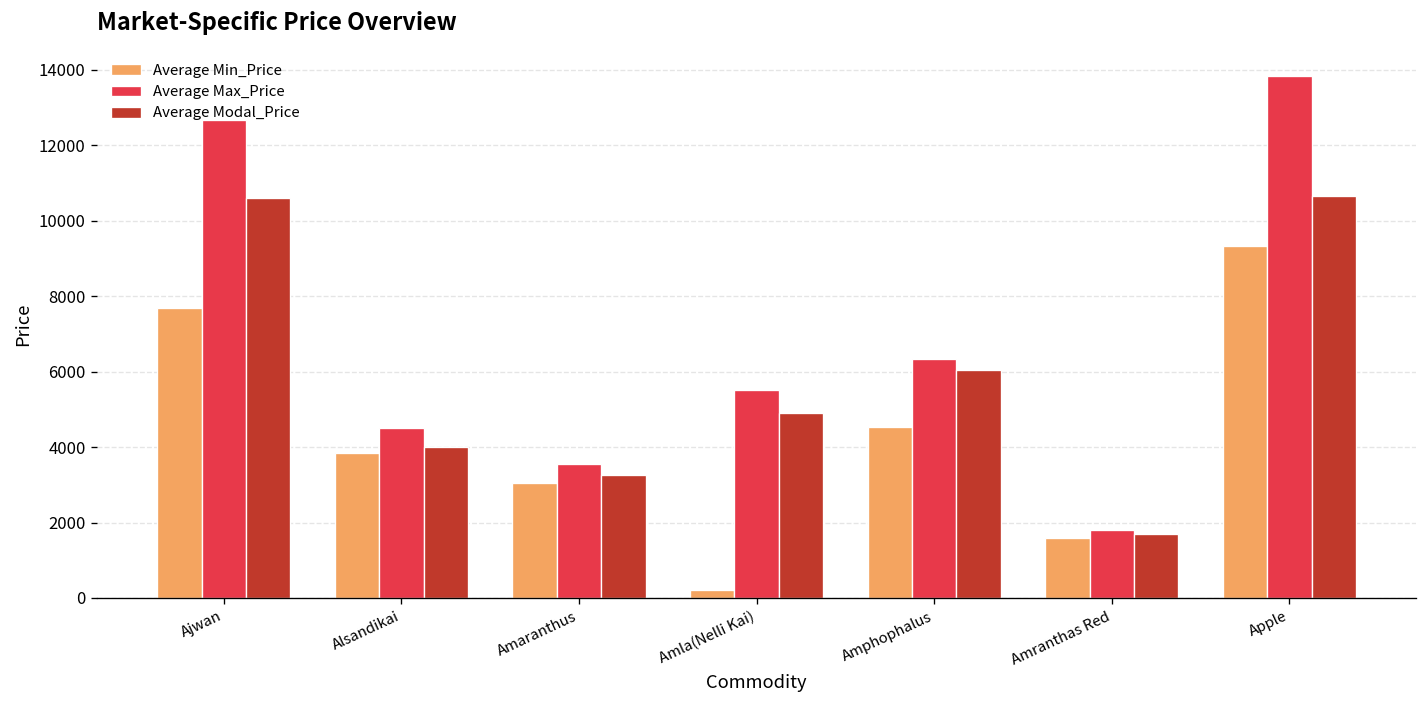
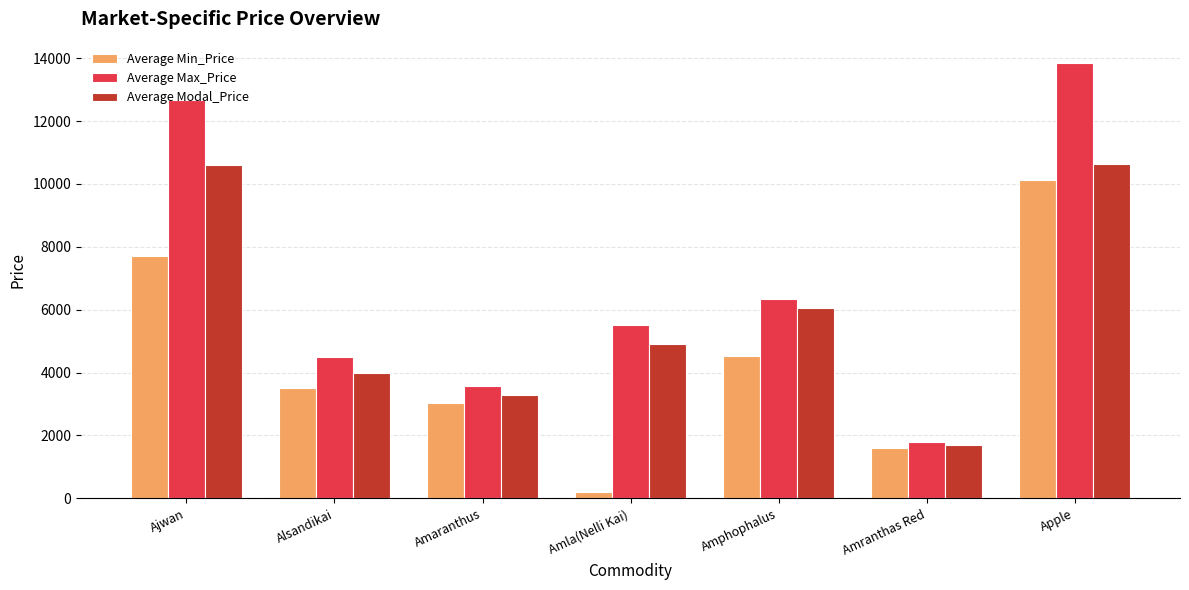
Average Min_Price, Alsandikai: 3800 -> 3500
Average Min_Price, Apple: 9300 -> 10100
